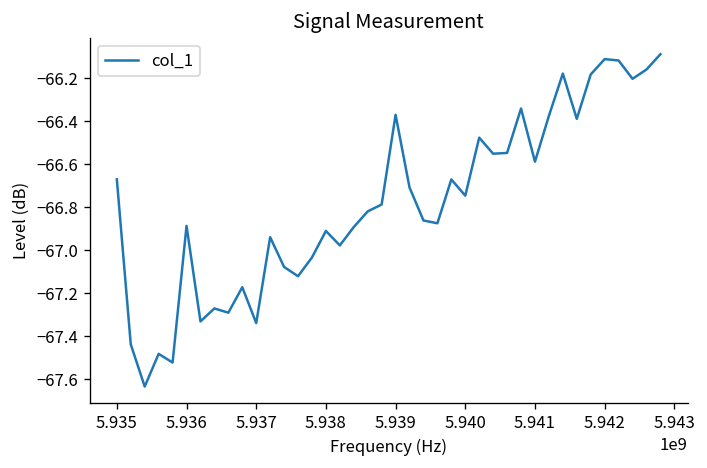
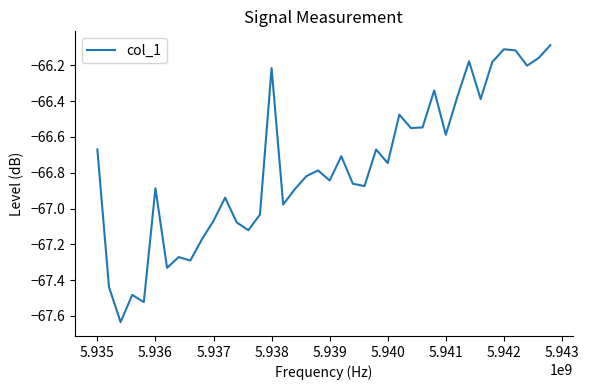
5.937: -67.34 -> -67.07
5.938: -66.91 -> -66.22
5.939: -66.37 -> -66.84
